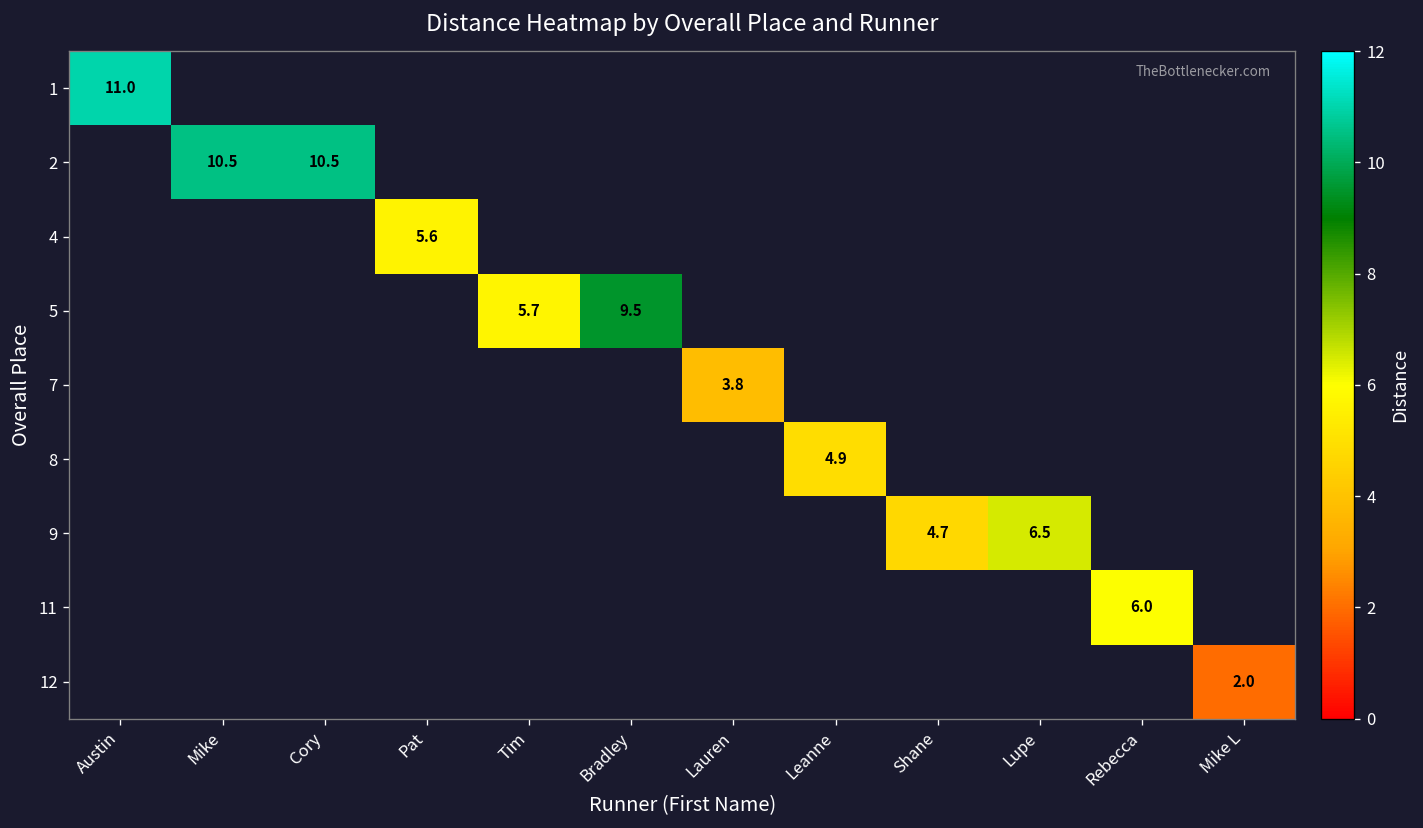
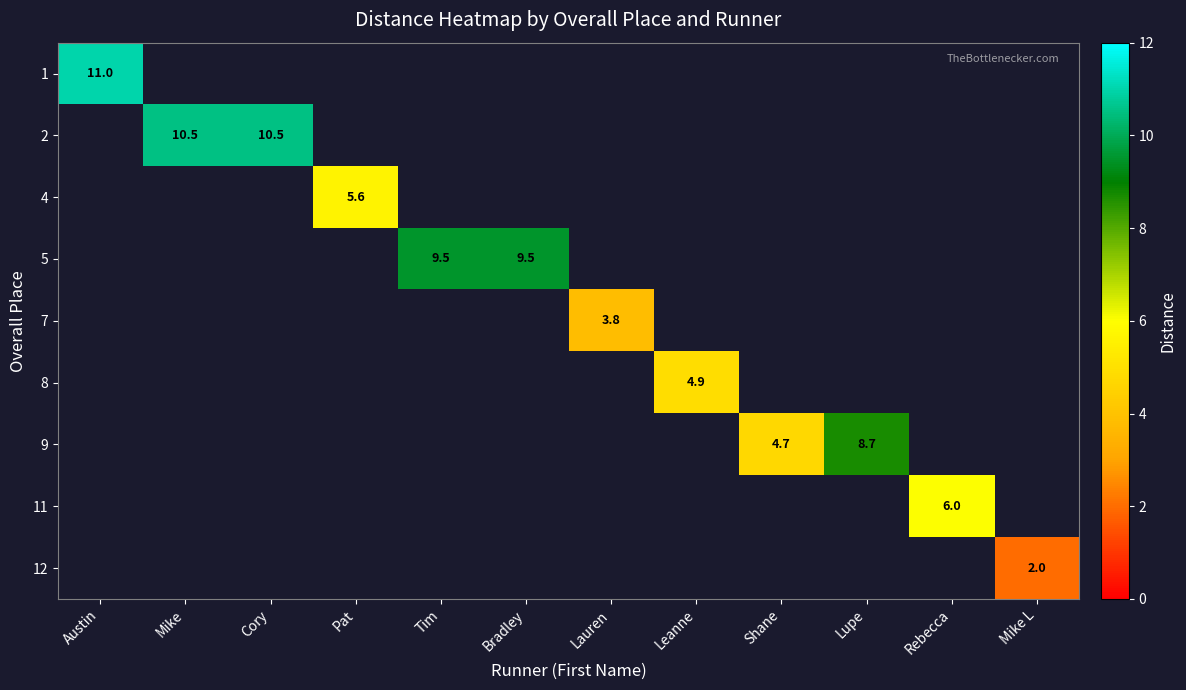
5, Tim: 5.7 -> 9.5
9, Lupe: 6.5 -> 8.7
